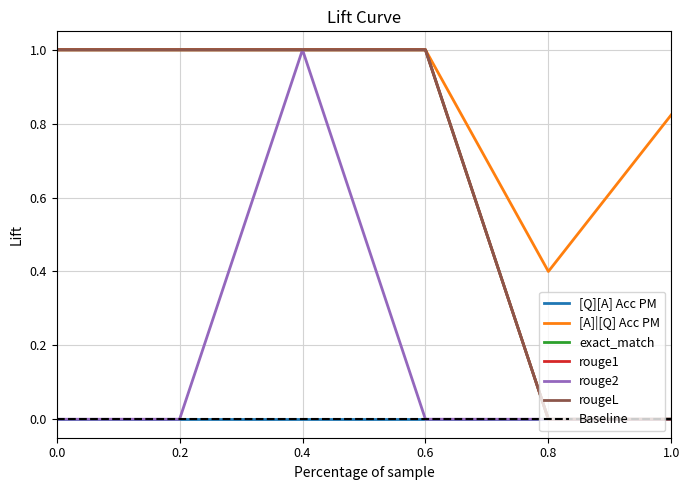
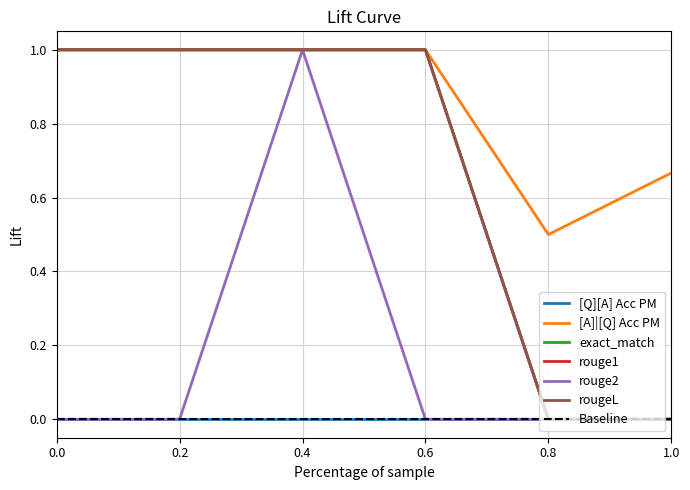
[A]|[Q] Acc PM, 0.8: 0.4 -> 0.5
[A]|[Q] Acc PM, 1.0: 0.82 -> 0.67
